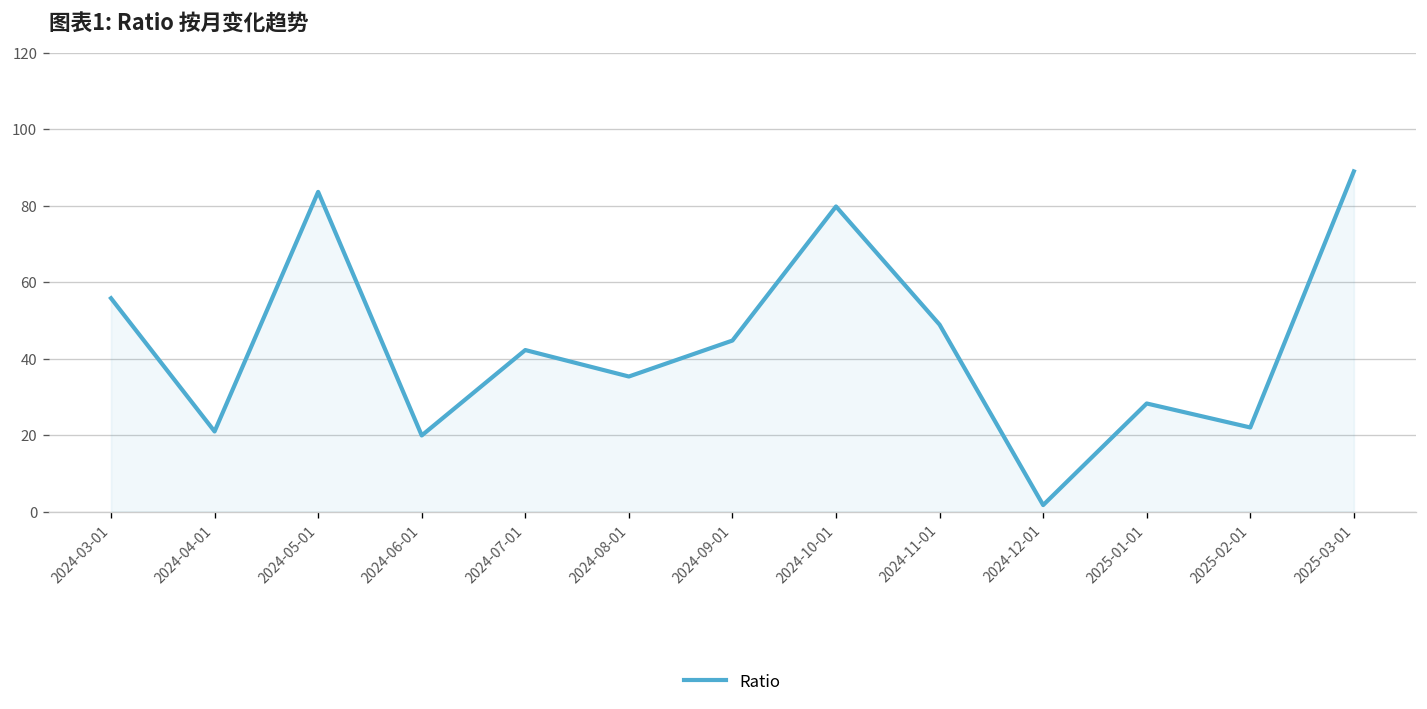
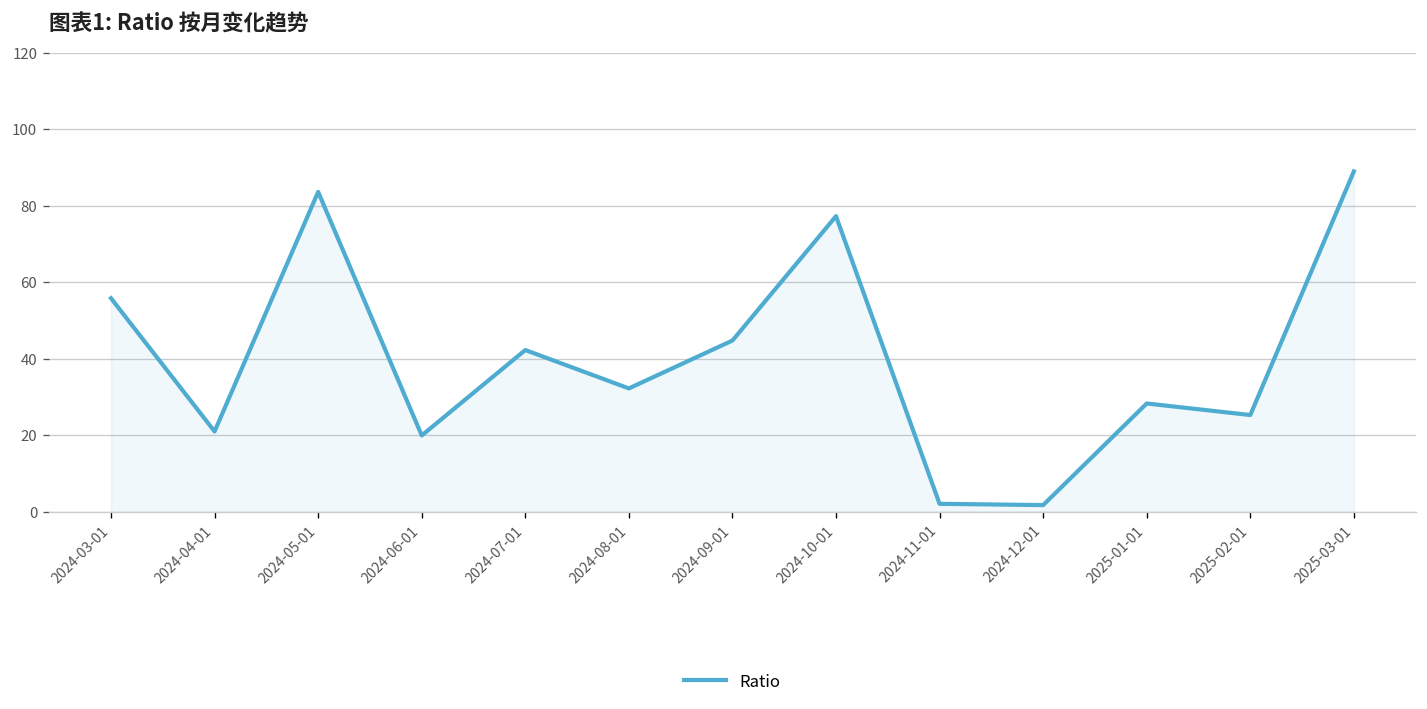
2024-08-01: 35 -> 32
2024-10-01: 80 -> 77
2024-11-01: 49 -> 2
2025-02-01: 22 -> 25
